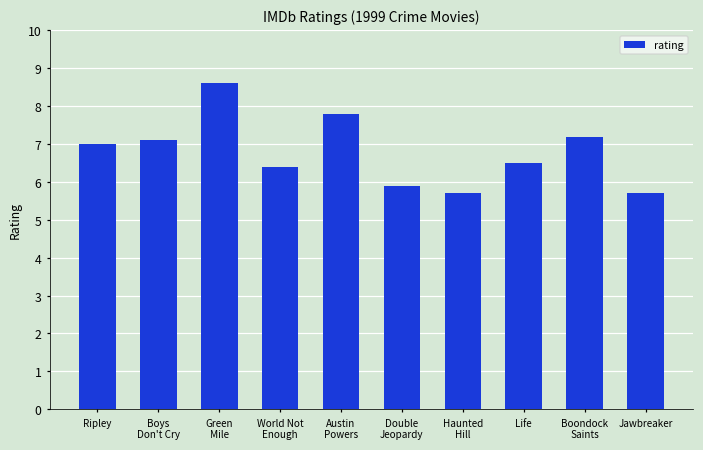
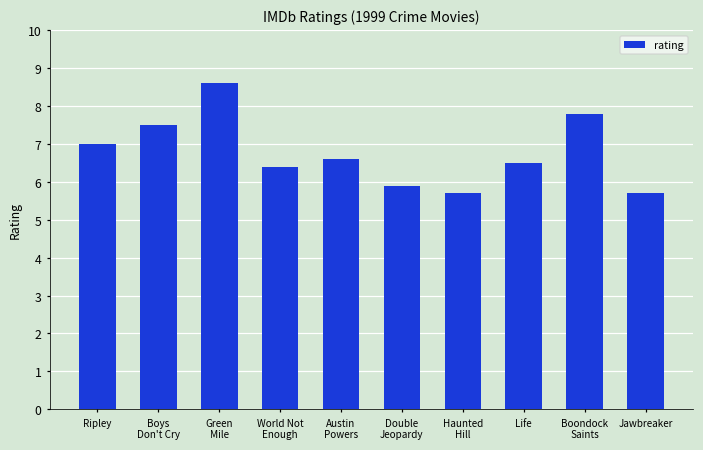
Boys Don't Cry: 7.1 -> 7.5
Austin Powers: 7.8 -> 6.6
Boondock Saints: 7.2 -> 7.8
